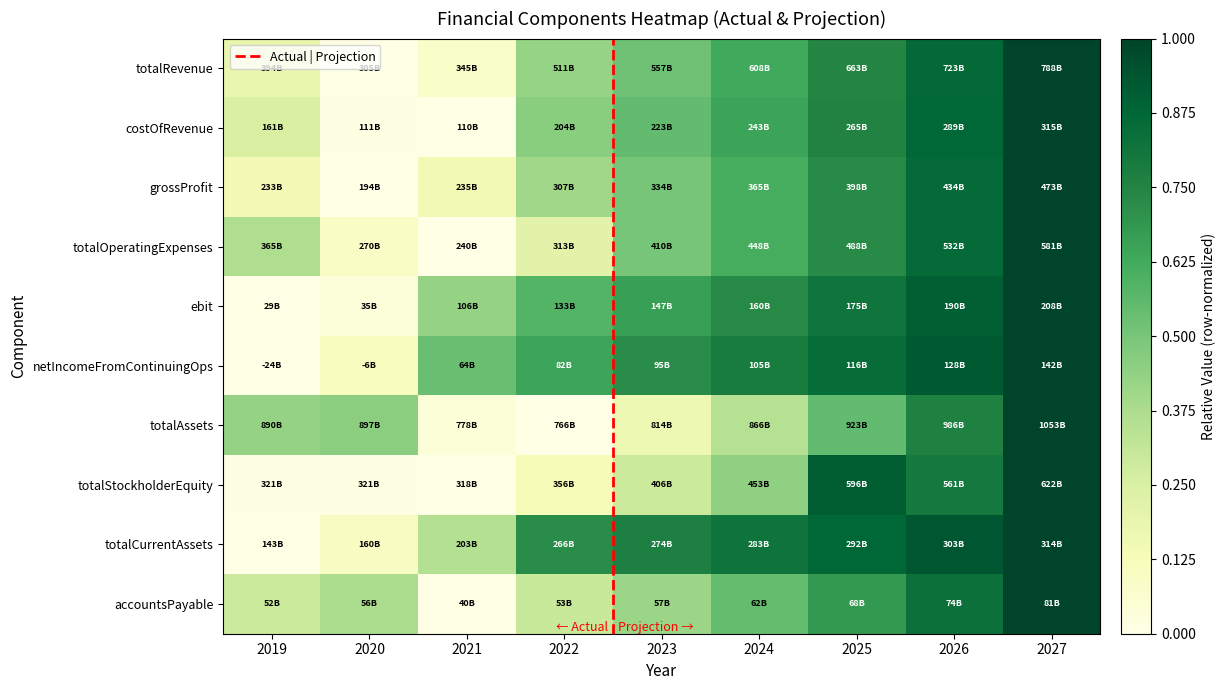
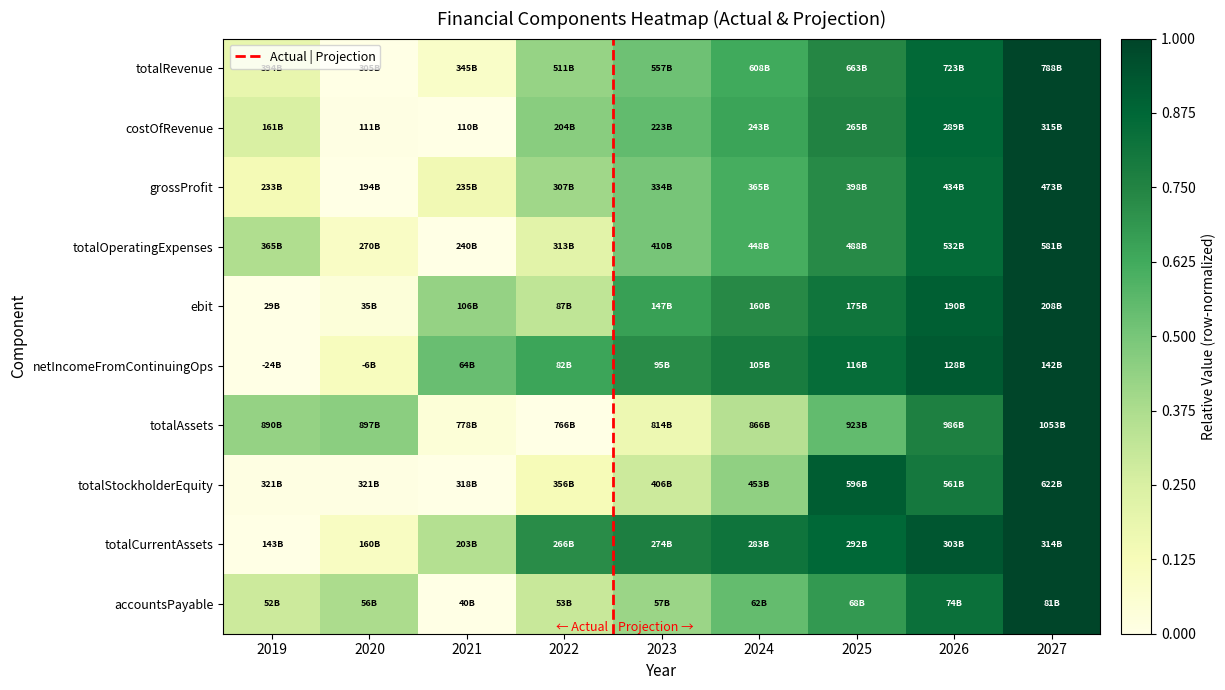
ebit, 2022: 133B -> 87B
